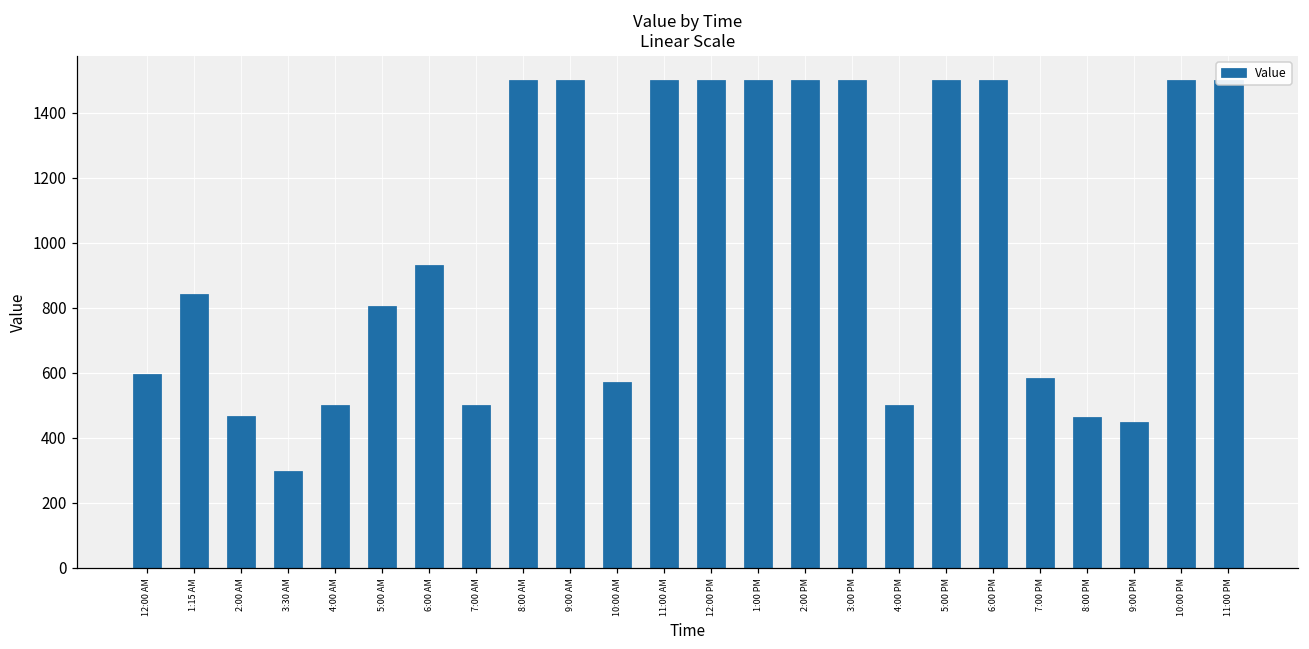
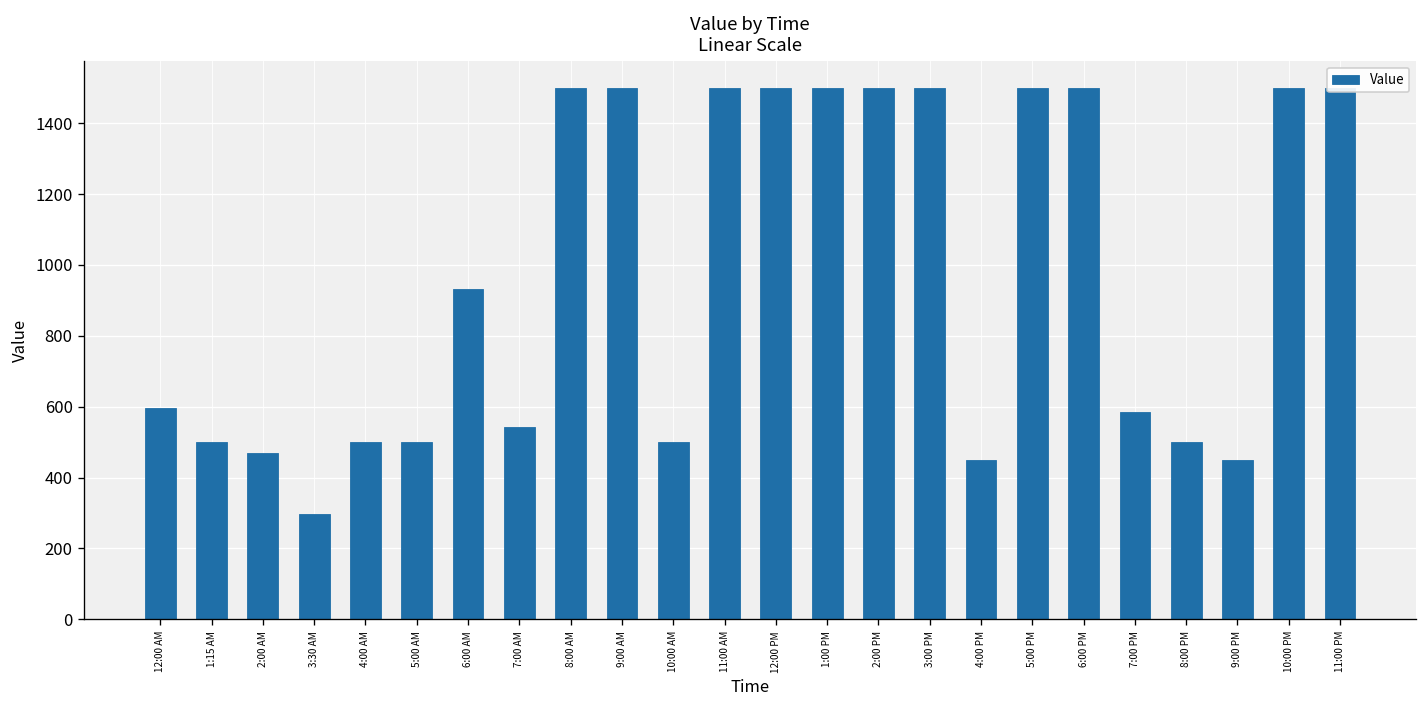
1:15 AM: 840 -> 500
5:00 AM: 810 -> 500
7:00 AM: 500 -> 540
10:00 AM: 570 -> 500
4:00 PM: 500 -> 450
8:00 PM: 460 -> 500
